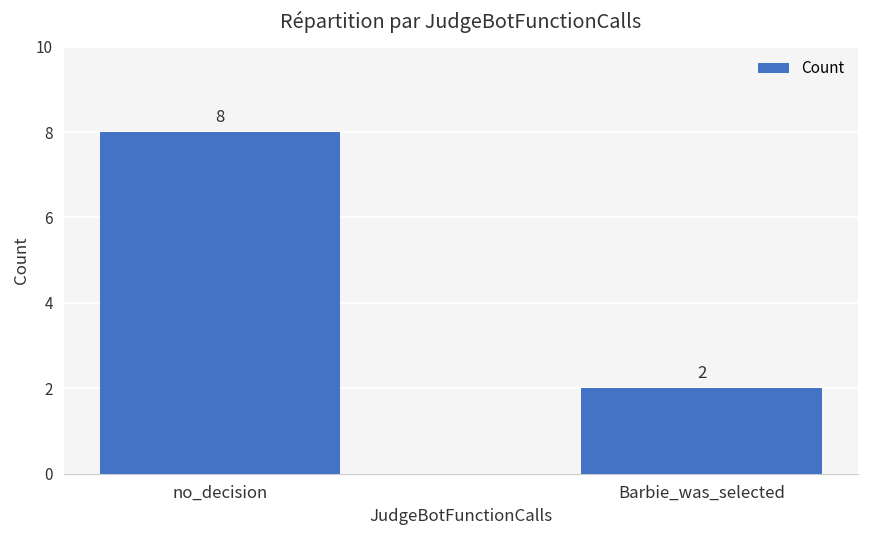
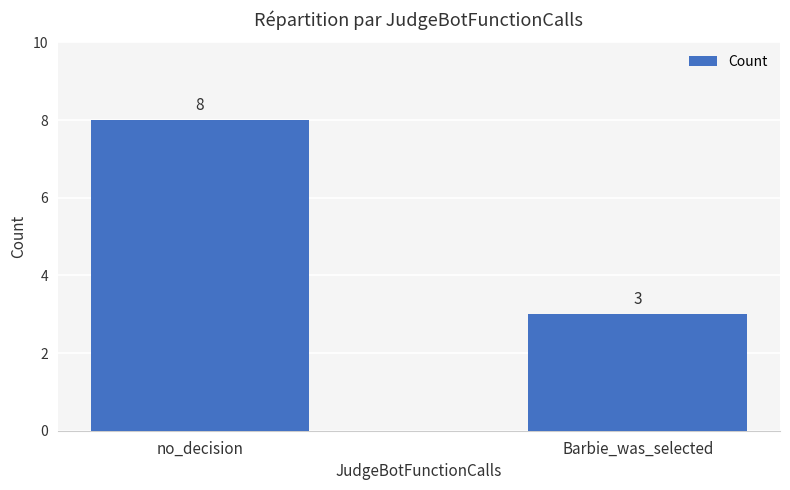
Barbie_was_selected: 2 -> 3
